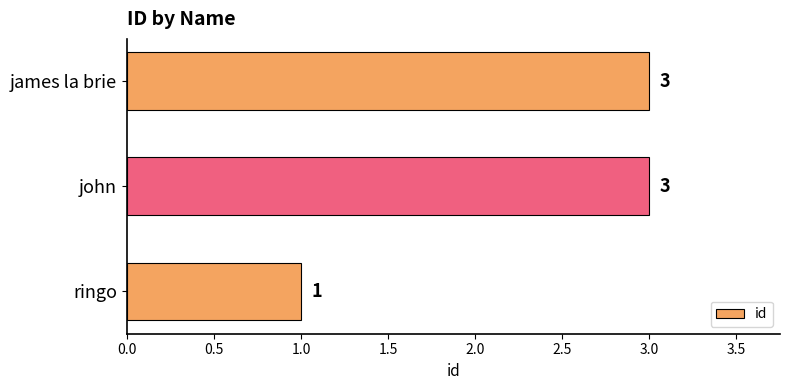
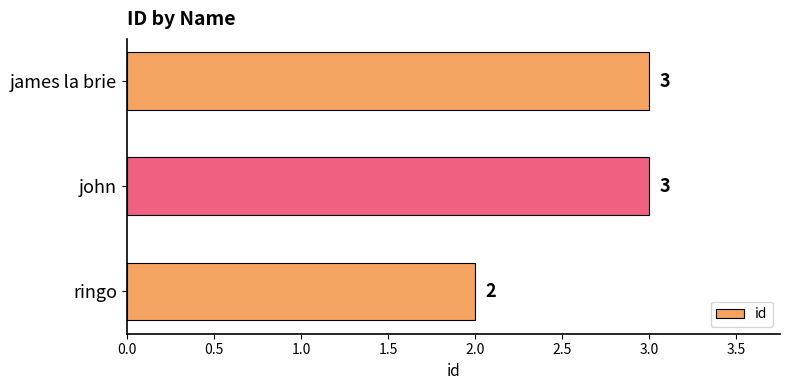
ringo: 1 -> 2
